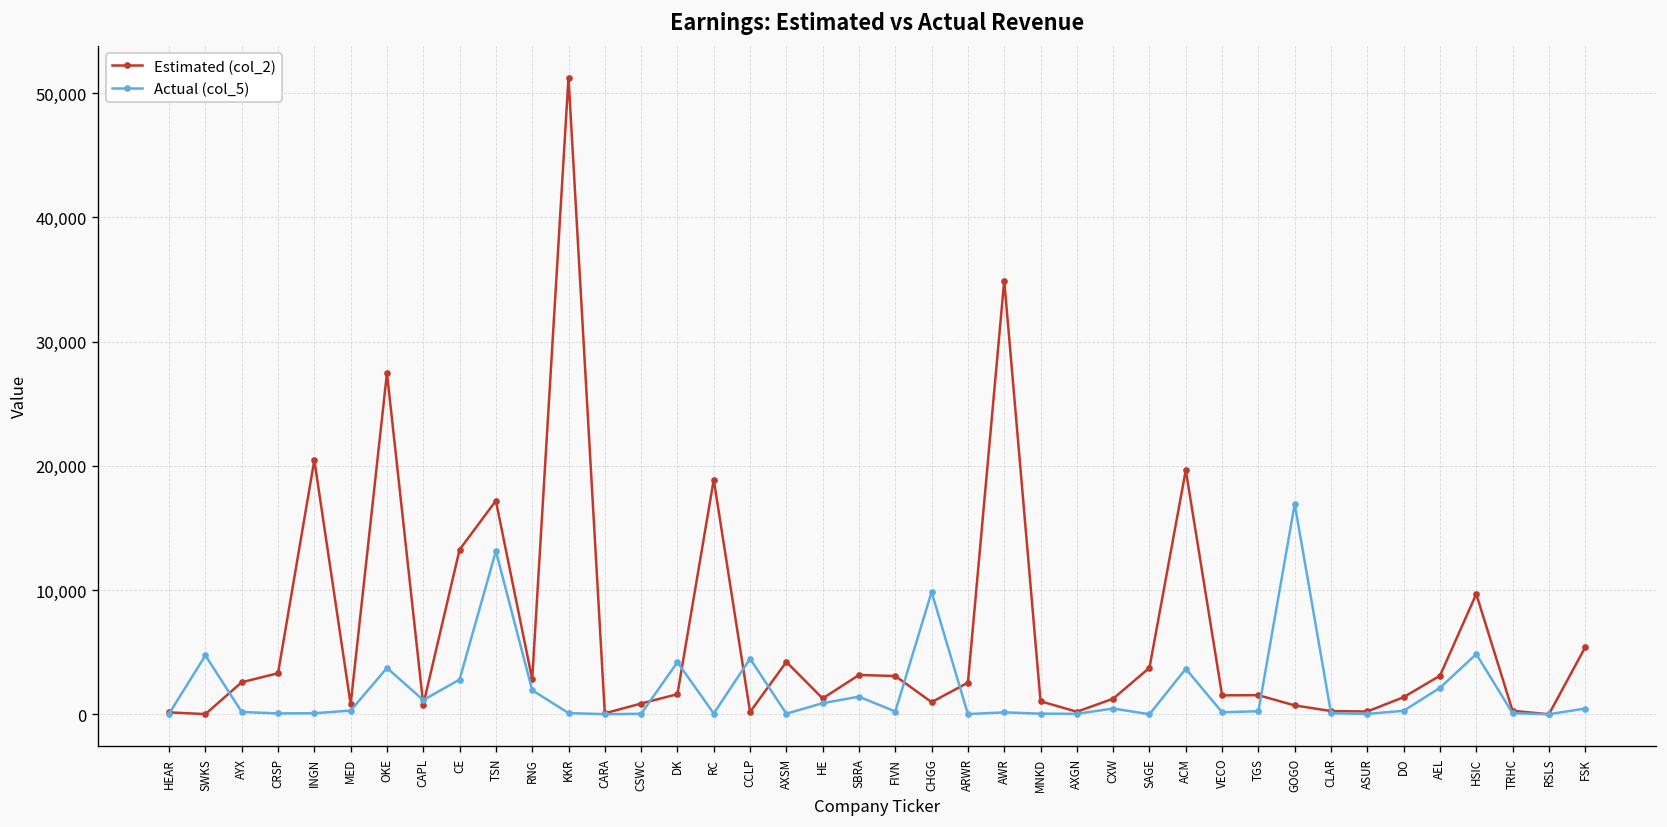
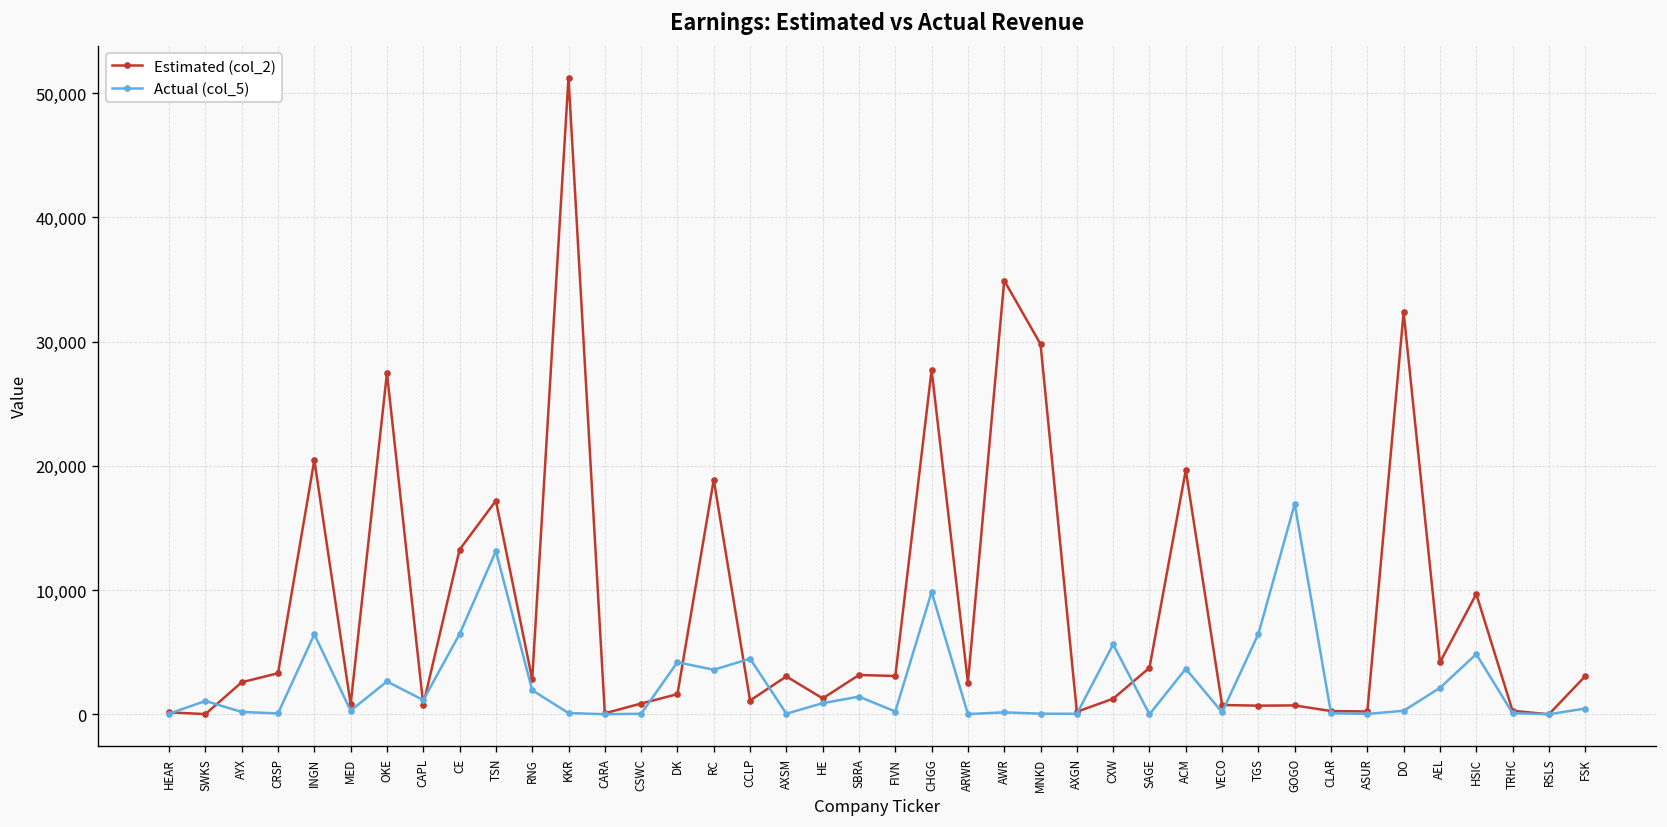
Actual (col_5), SWKS: 4,700 -> 1,100
Actual (col_5), INGN: 100 -> 6,400
Actual (col_5), OKE: 3,700 -> 2,600
Actual (col_5), CE: 2,800 -> 6,500
Actual (col_5), RC: 100 -> 3,600
Estimated (col_2), CCLP: 200 -> 1,100
Estimated (col_2), AXSM: 4,200 -> 3,000
Estimated (col_2), CHGG: 1,000 -> 27,700
Estimated (col_2), MNKD: 1,000 -> 29,800
Actual (col_5), CXW: 500 -> 5,600
Estimated (col_2), VECO: 1,500 -> 700
Estimated (col_2), TGS: 1,500 -> 700
Actual (col_5), TGS: 200 -> 6,500
Estimated (col_2), DO: 1,400 -> 32,400
Estimated (col_2), AEL: 3,100 -> 4,200
Estimated (col_2), FSK: 5,400 -> 3,100
